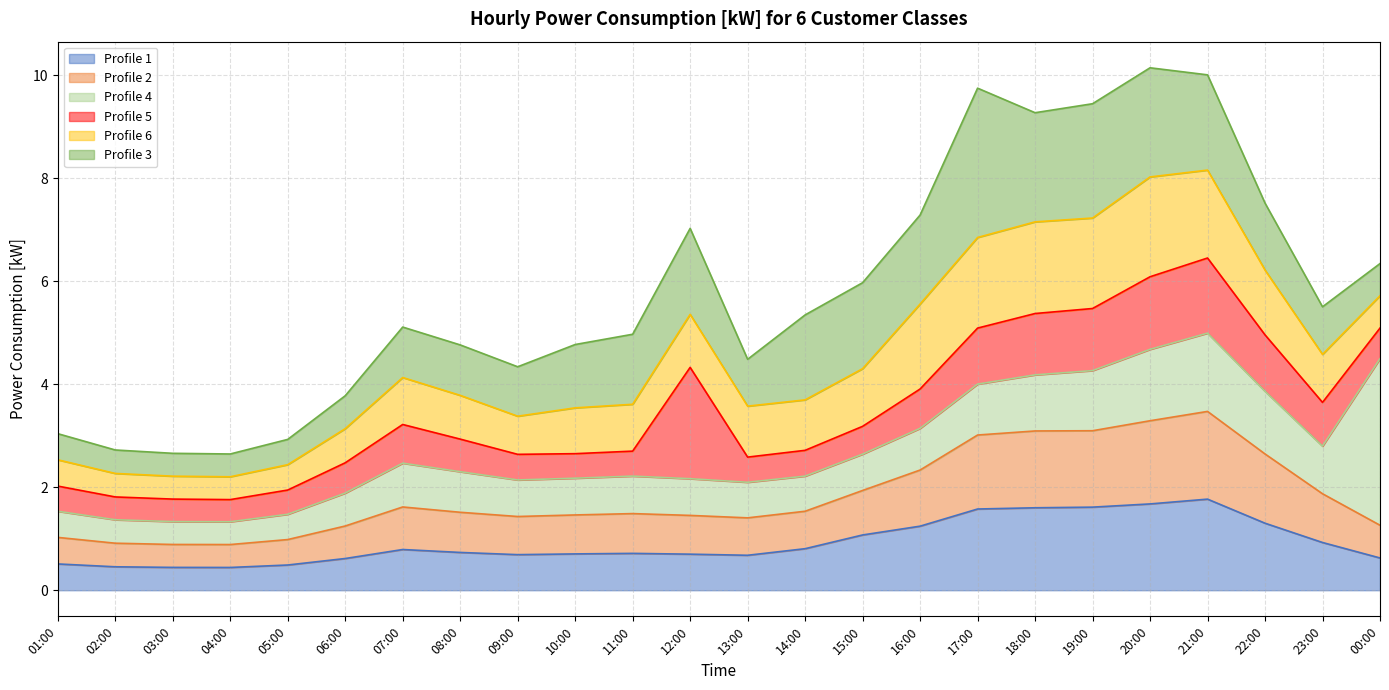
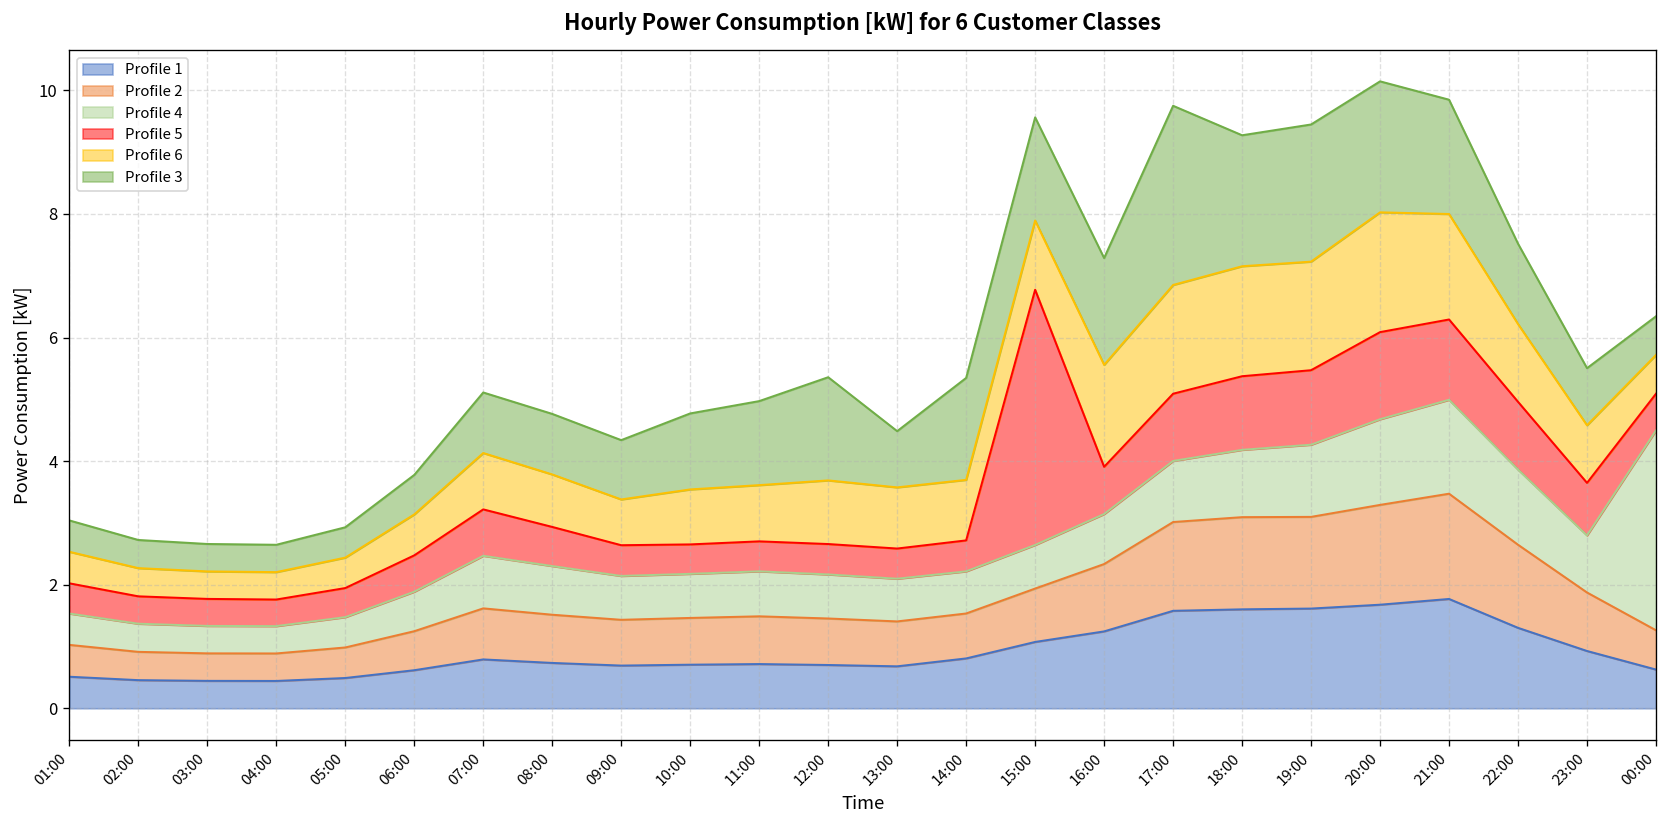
Profile 5, 12:00: 2.2 -> 0.5
Profile 5, 15:00: 0.5 -> 4.1
Profile 5, 21:00: 1.5 -> 1.3
